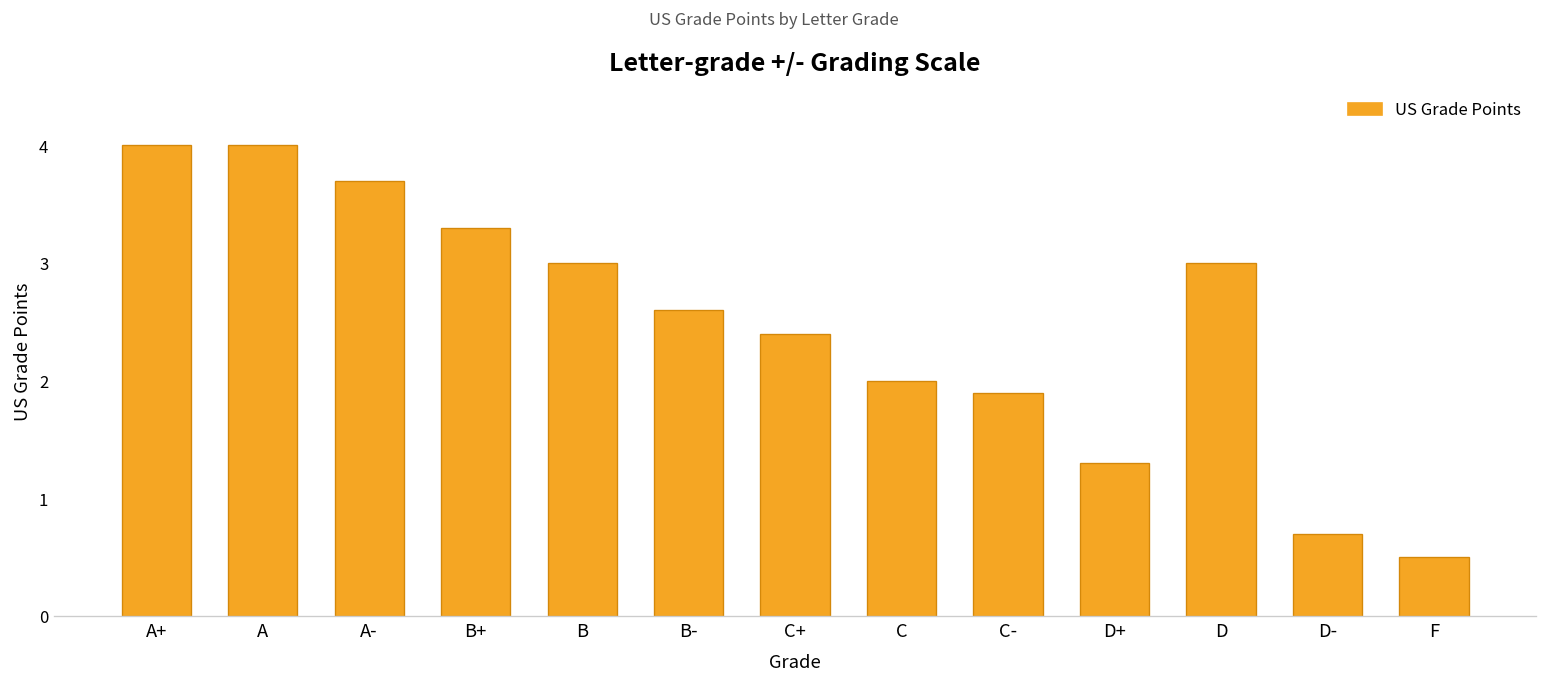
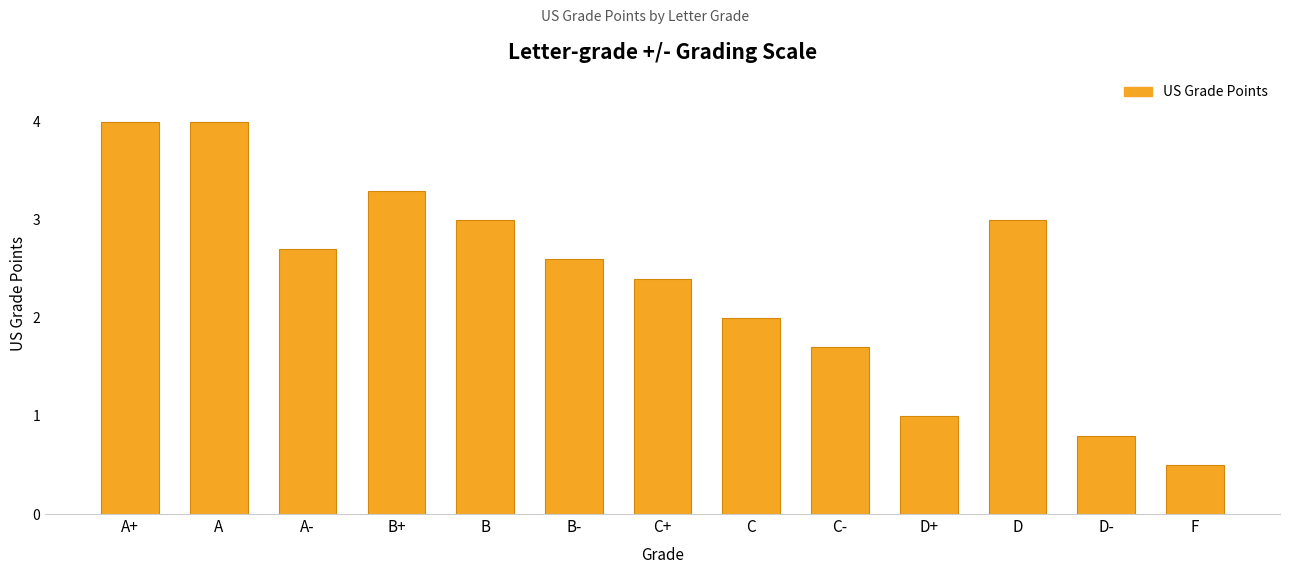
A-: 3.7 -> 2.7
C-: 1.9 -> 1.7
D+: 1.3 -> 1.0
D-: 0.7 -> 0.8
